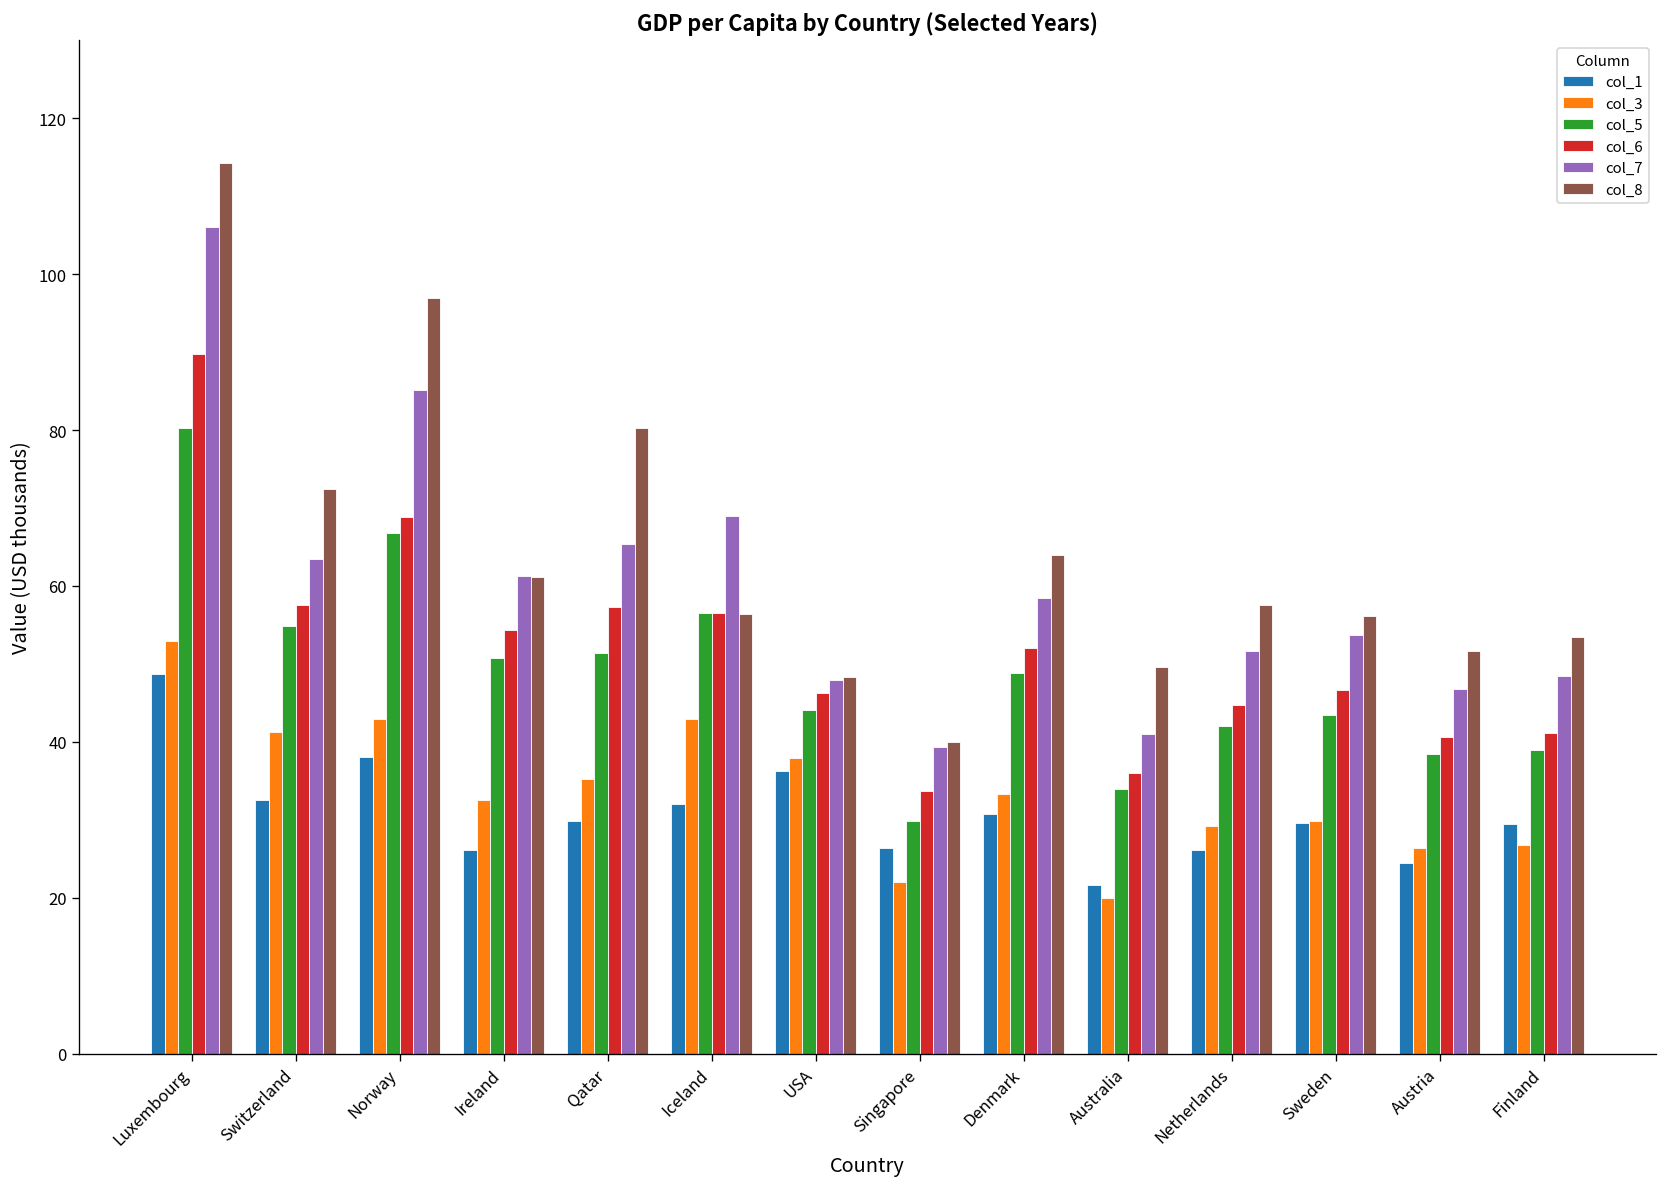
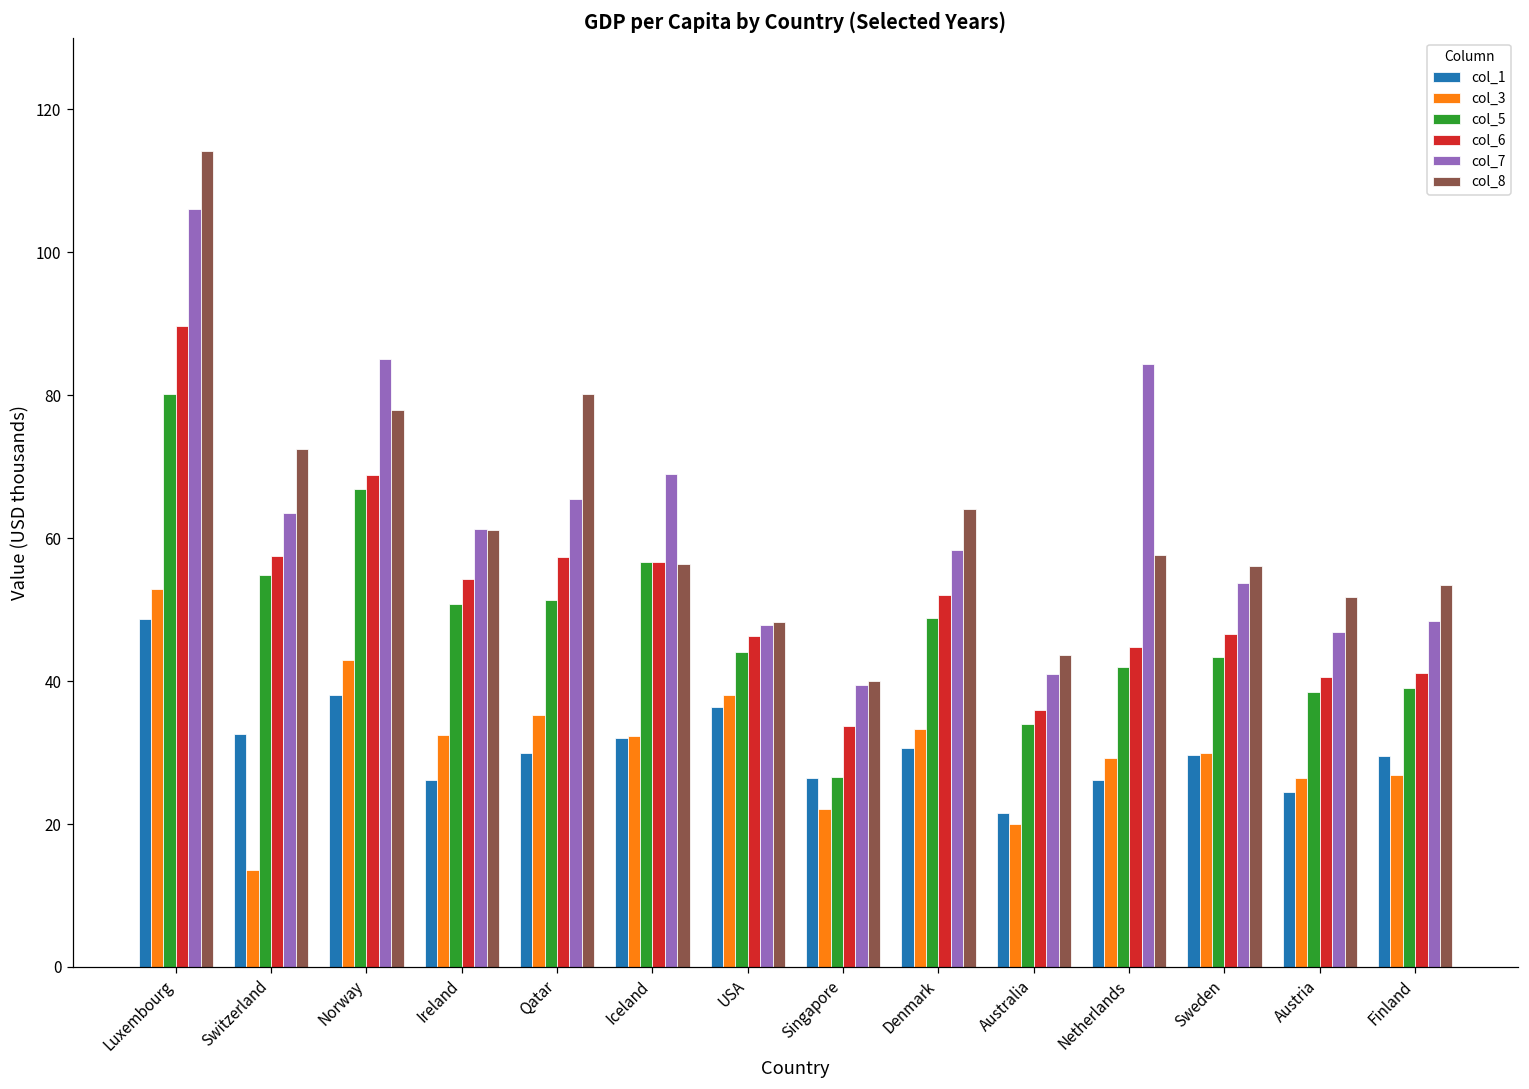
col_3, Switzerland: 41 -> 14
col_8, Norway: 97 -> 78
col_3, Iceland: 43 -> 32
col_5, Singapore: 30 -> 27
col_8, Australia: 50 -> 44
col_7, Netherlands: 52 -> 84
